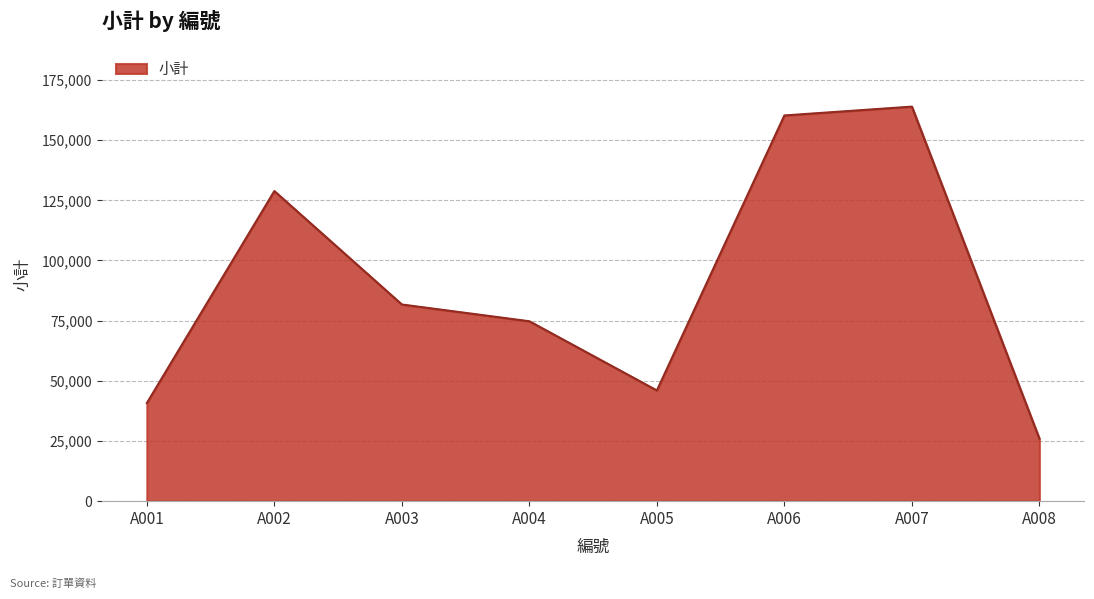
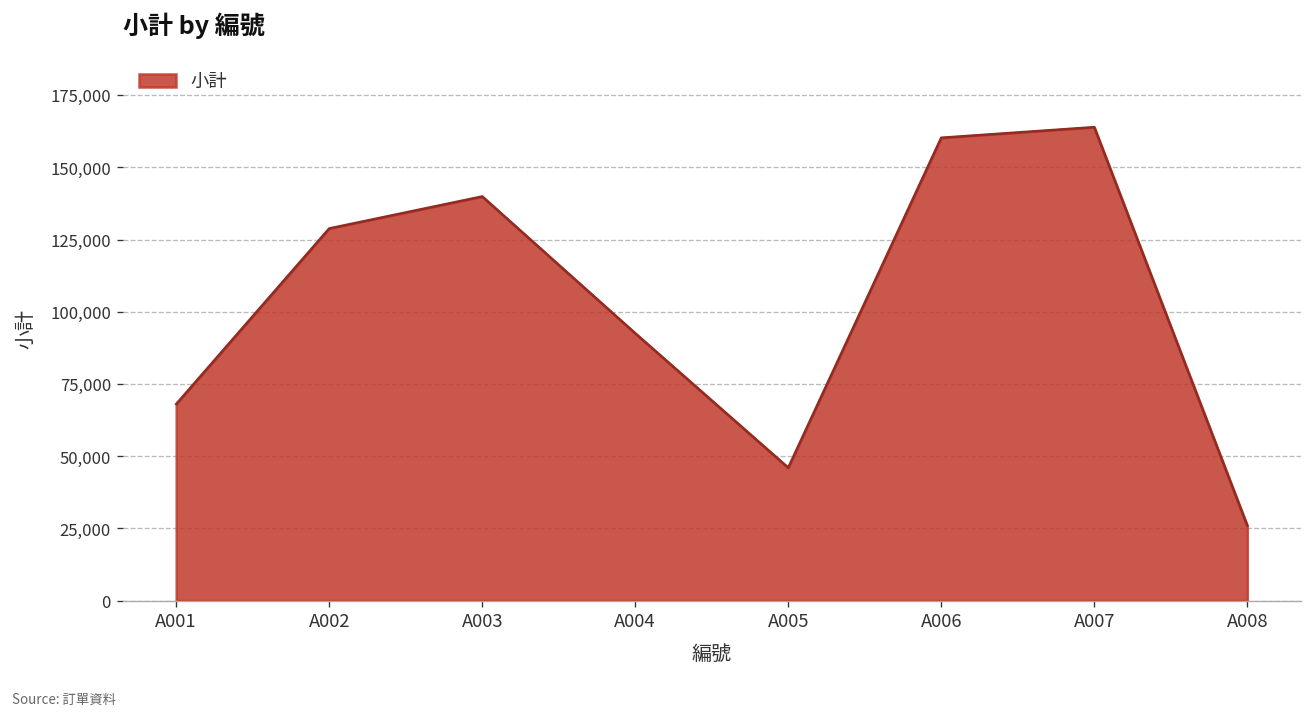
A001: 41,000 -> 68,000
A003: 82,000 -> 140,000
A004: 75,000 -> 93,000
